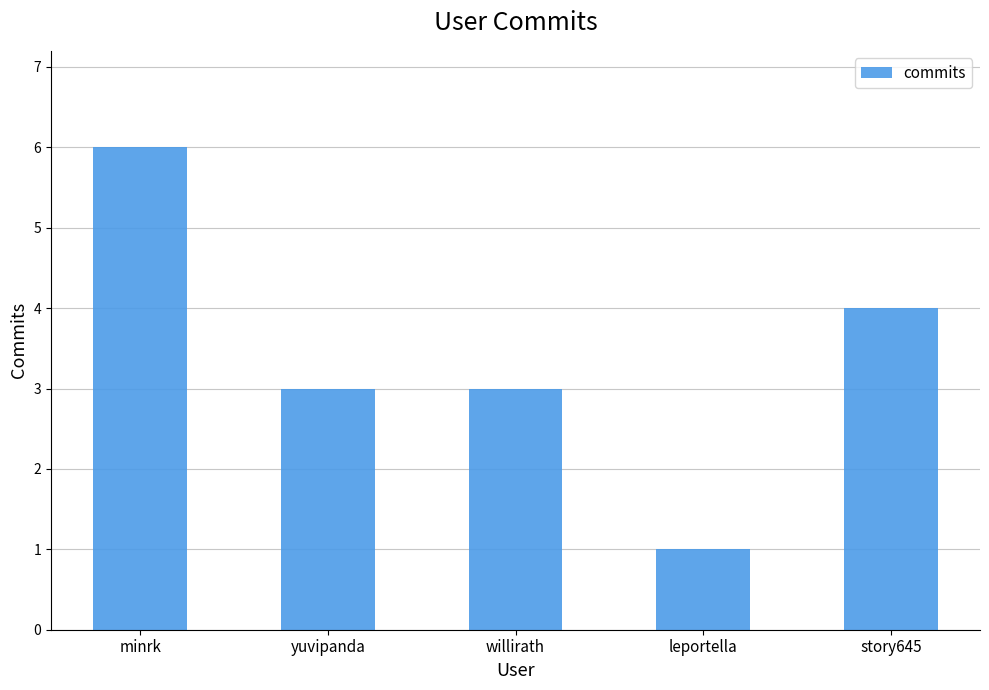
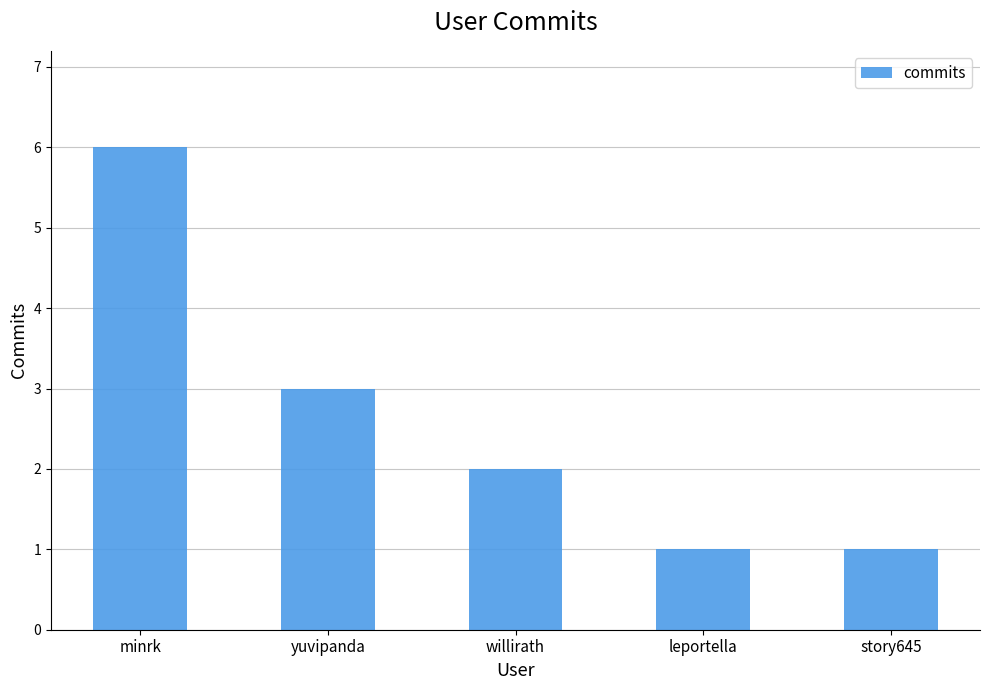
willirath: 3 -> 2
story645: 4 -> 1
